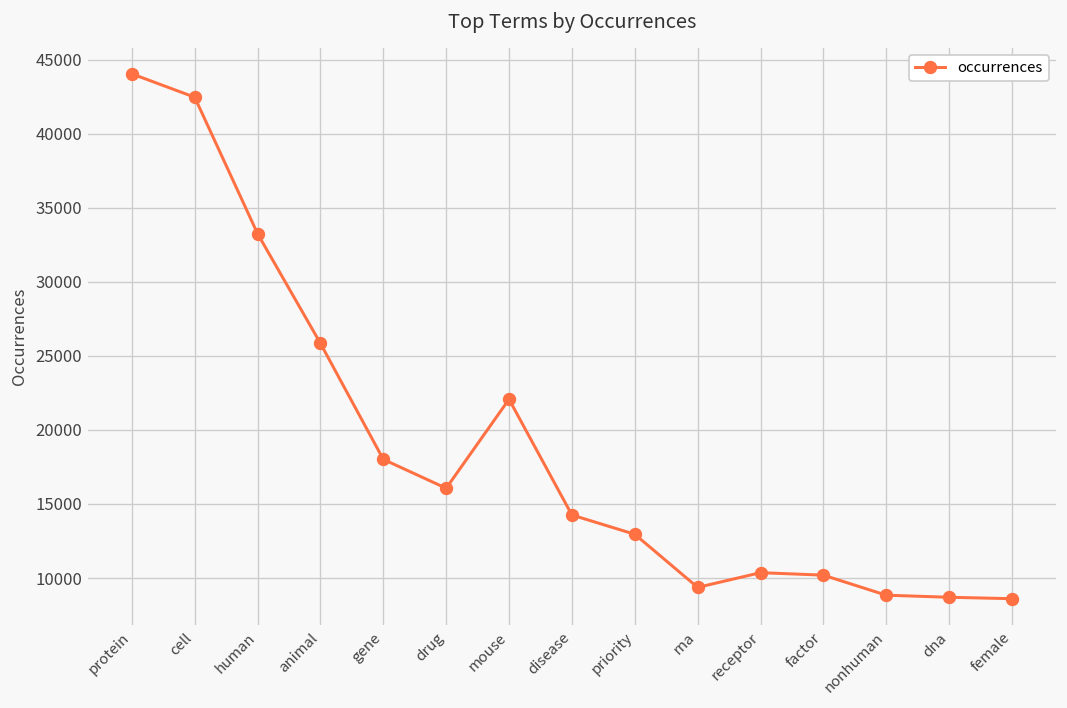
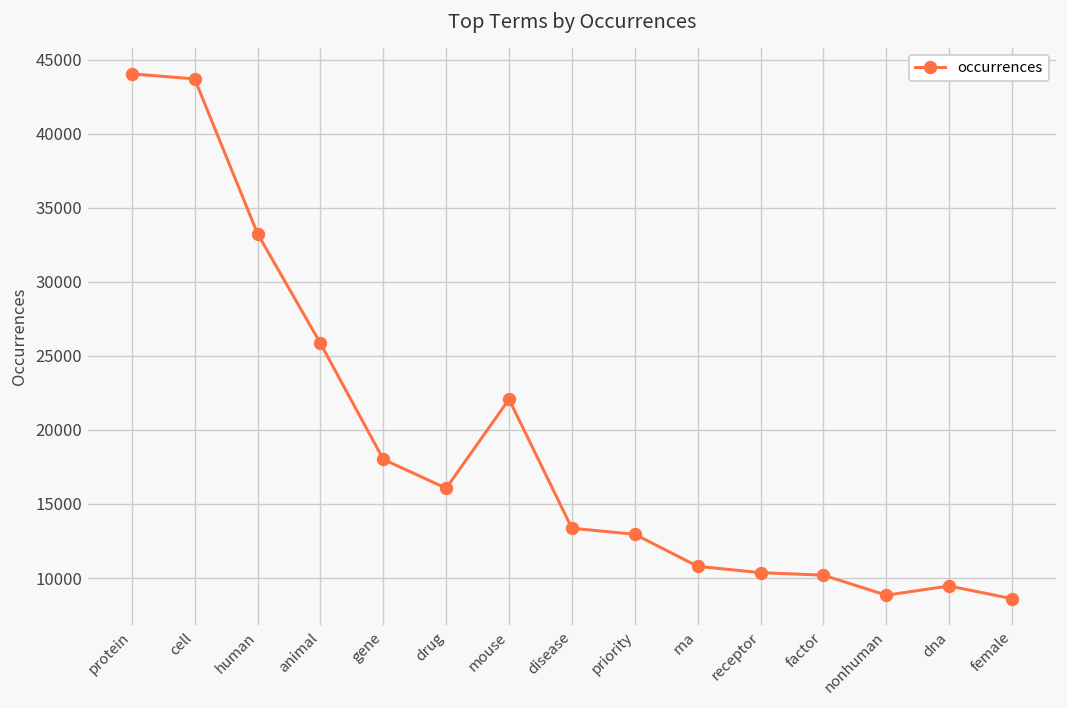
cell: 42500 -> 43700
disease: 14300 -> 13400
rna: 9400 -> 10800
dna: 8700 -> 9500
